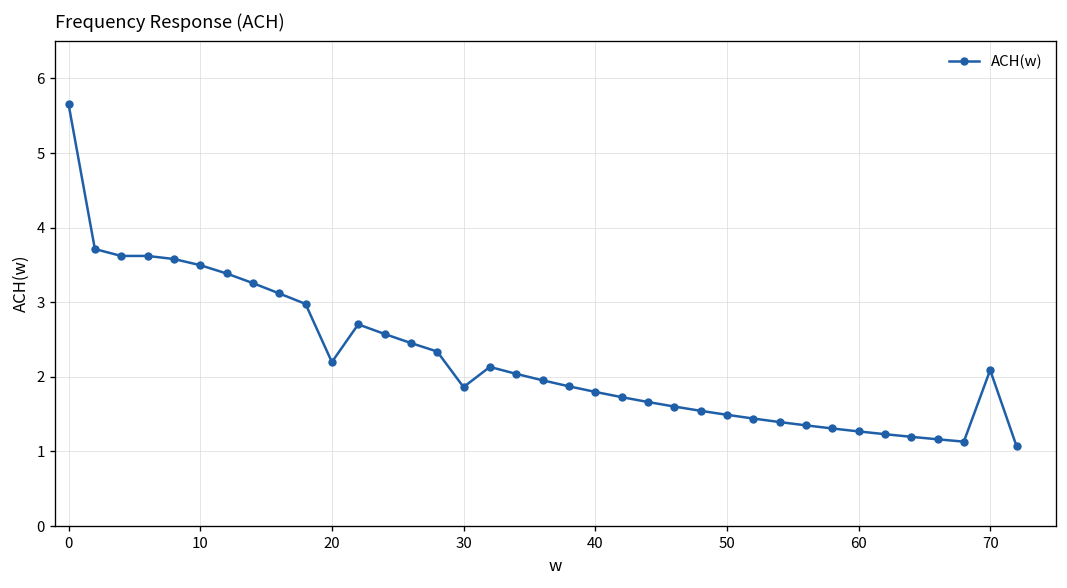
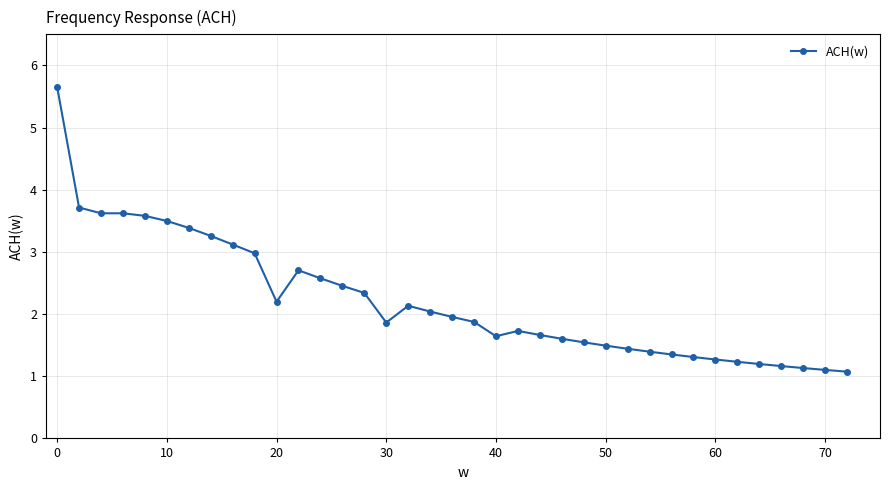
40: 1.8 -> 1.6
70: 2.1 -> 1.1
